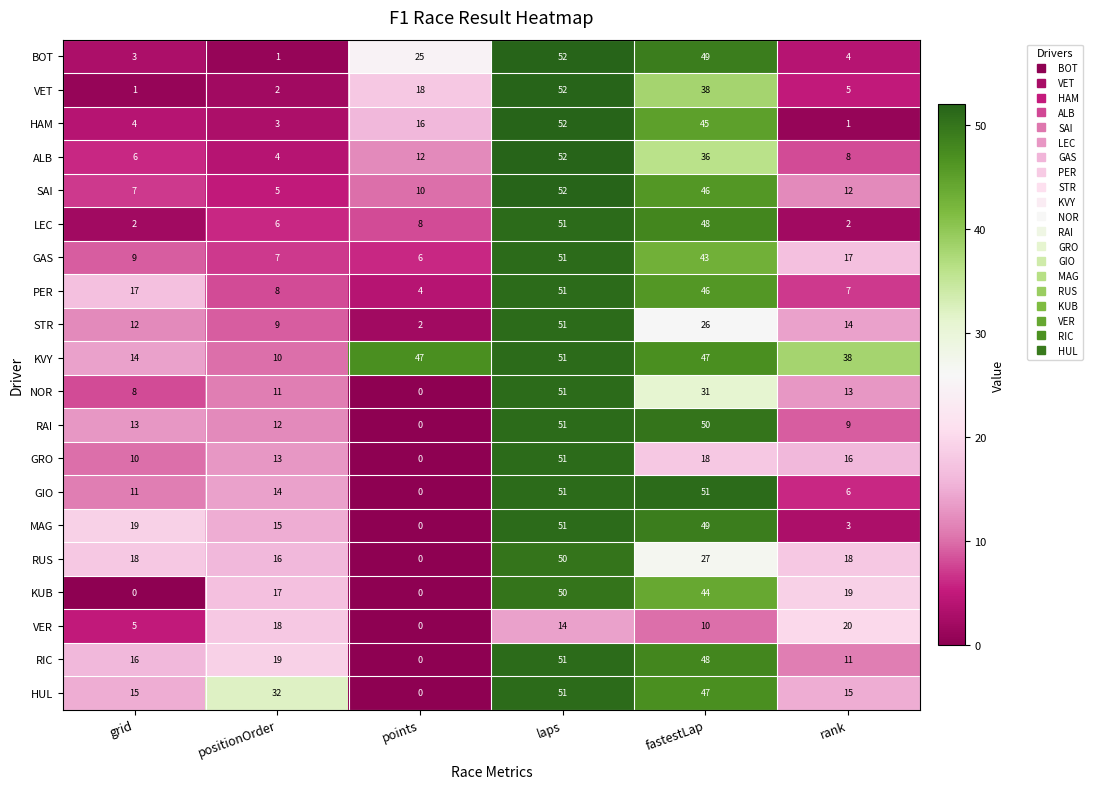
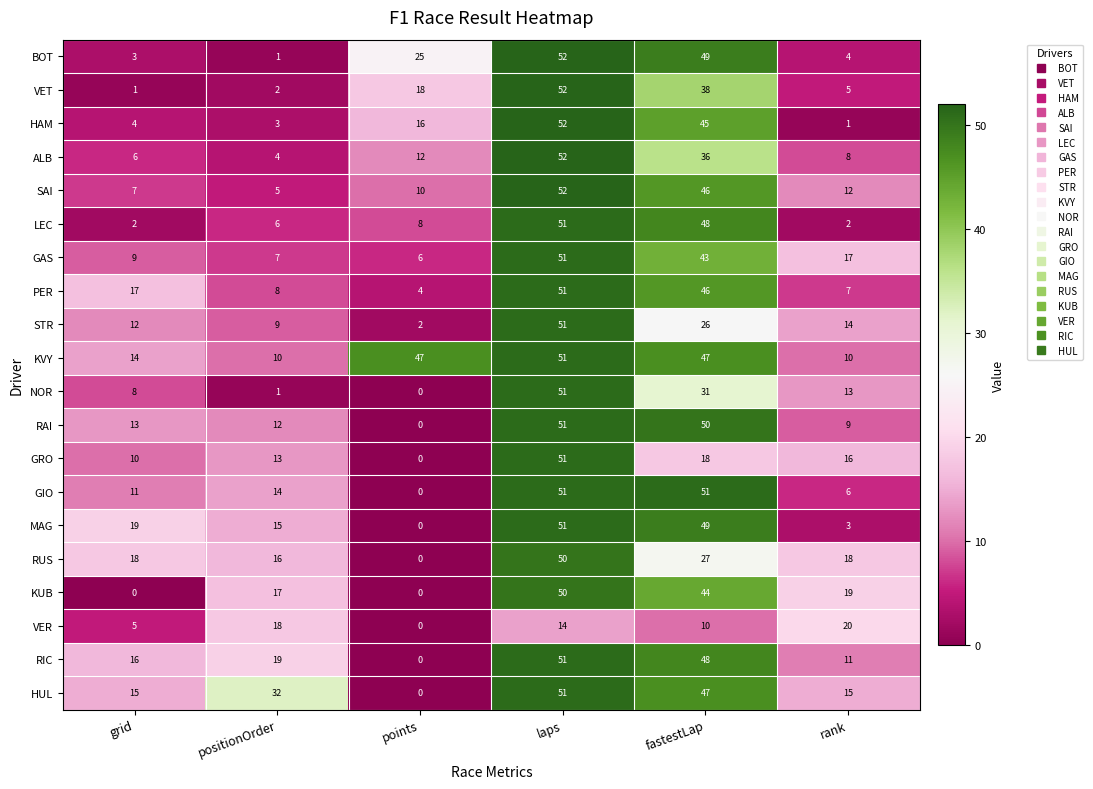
KVY, rank: 38 -> 10
NOR, positionOrder: 11 -> 1
